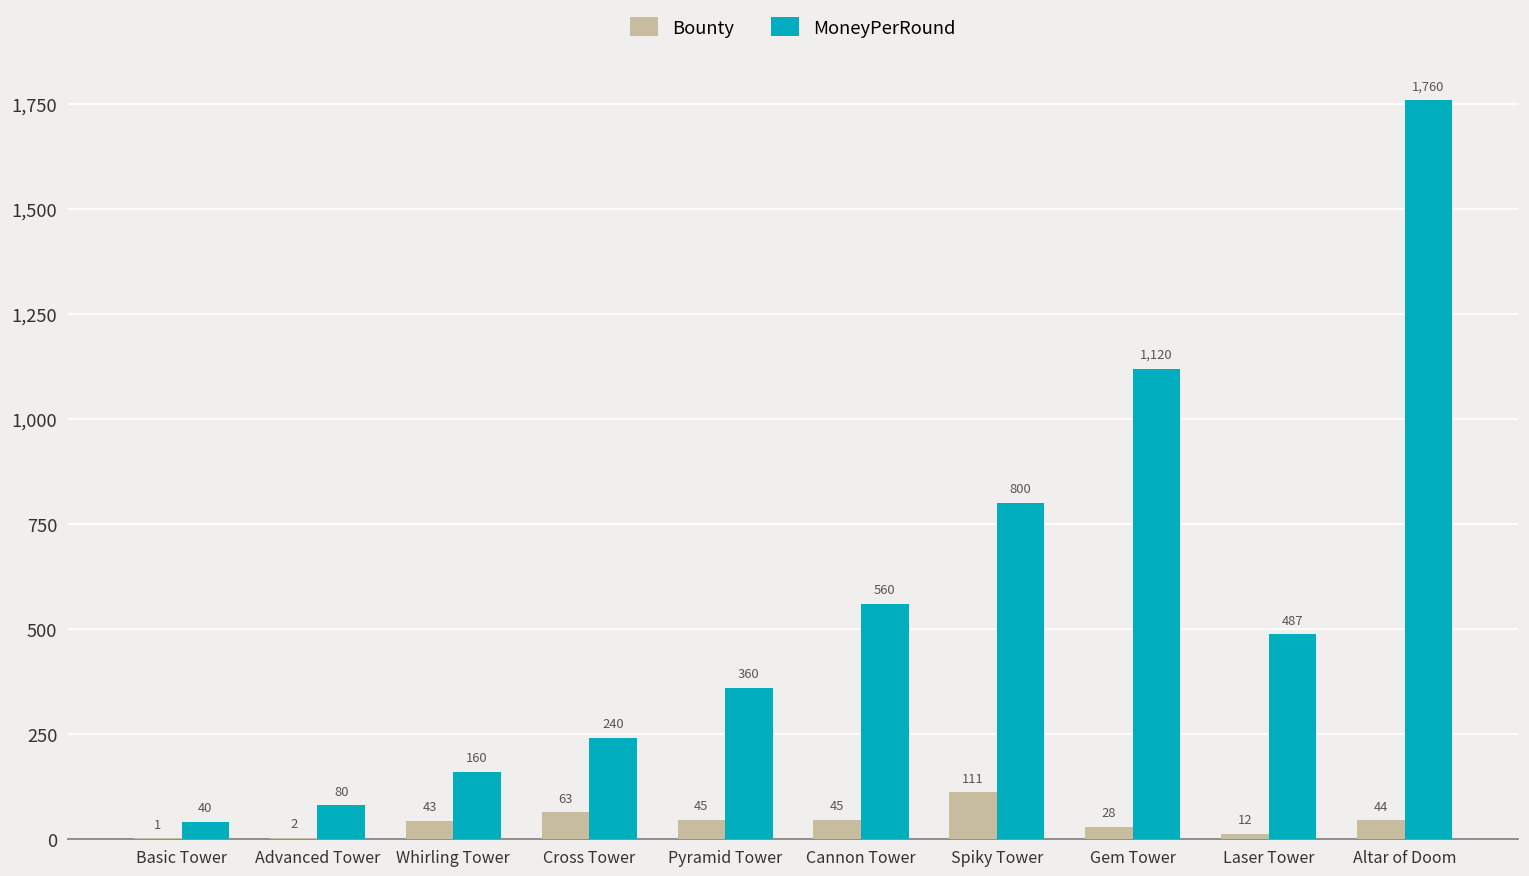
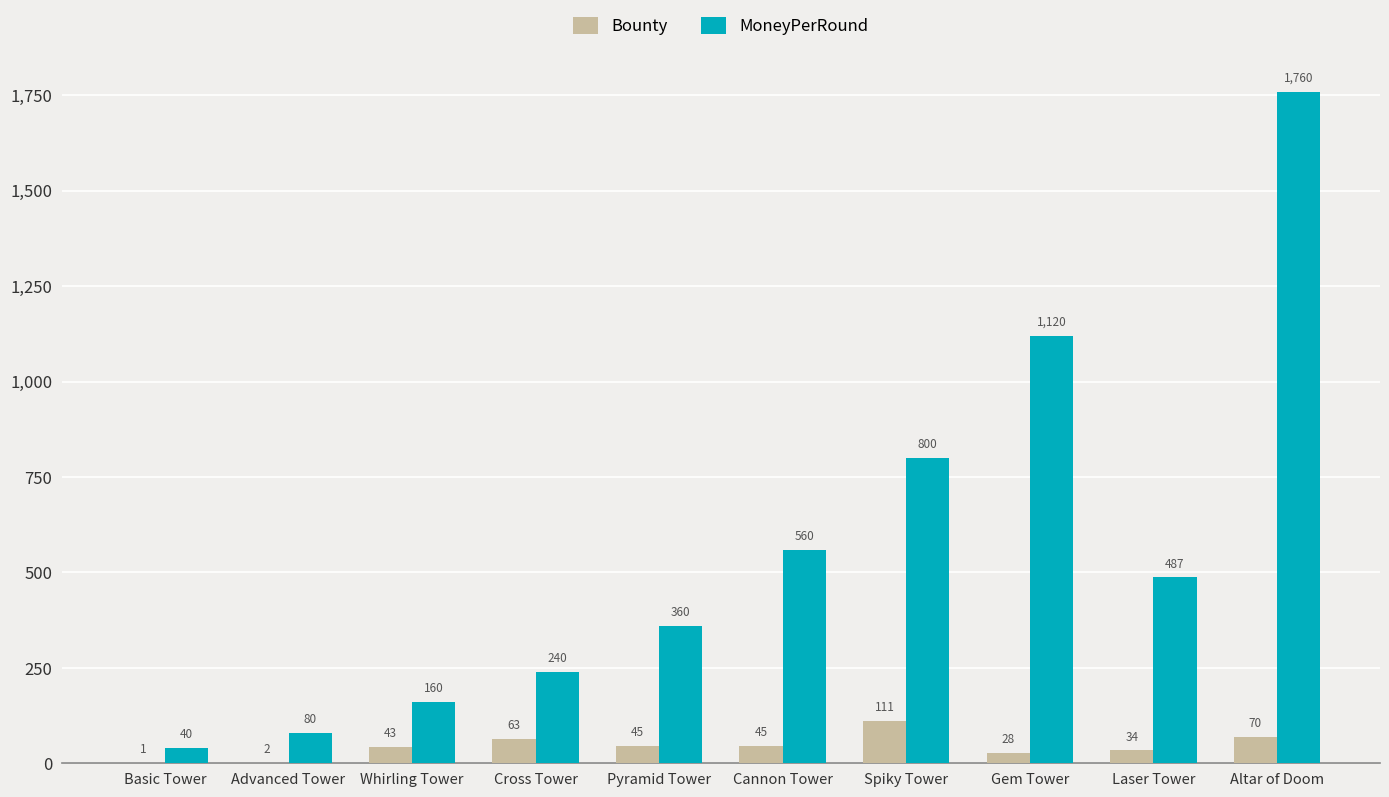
Bounty, Laser Tower: 12 -> 34
Bounty, Altar of Doom: 44 -> 70
